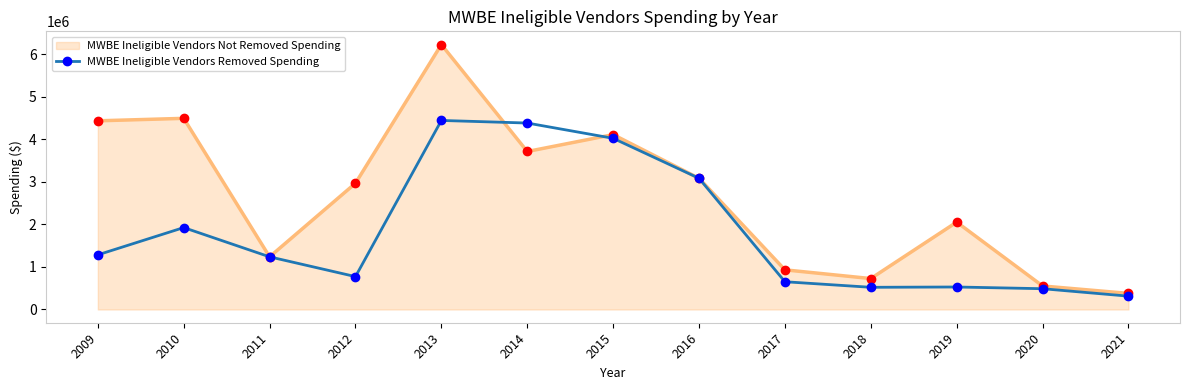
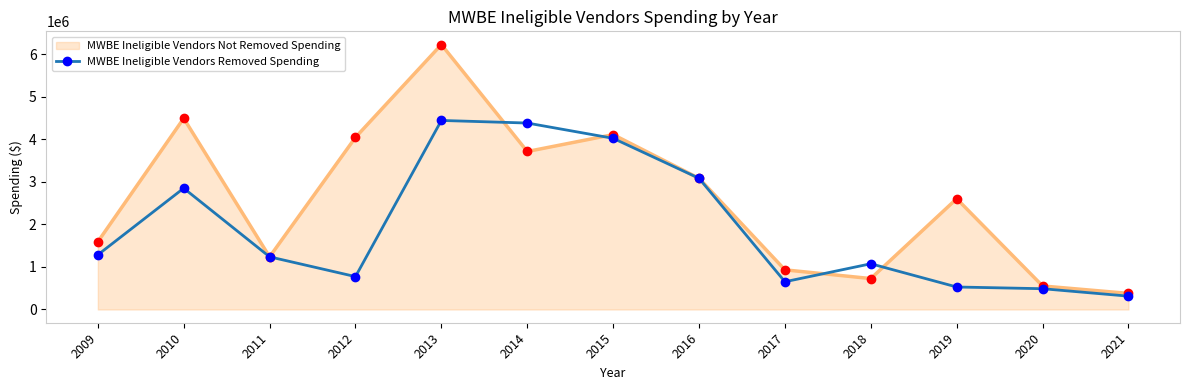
MWBE Ineligible Vendors Not Removed Spending, 2009: 4400000 -> 1600000
MWBE Ineligible Vendors Removed Spending, 2010: 1900000 -> 2800000
MWBE Ineligible Vendors Not Removed Spending, 2012: 3000000 -> 4000000
MWBE Ineligible Vendors Removed Spending, 2018: 500000 -> 1100000
MWBE Ineligible Vendors Not Removed Spending, 2019: 2100000 -> 2600000
